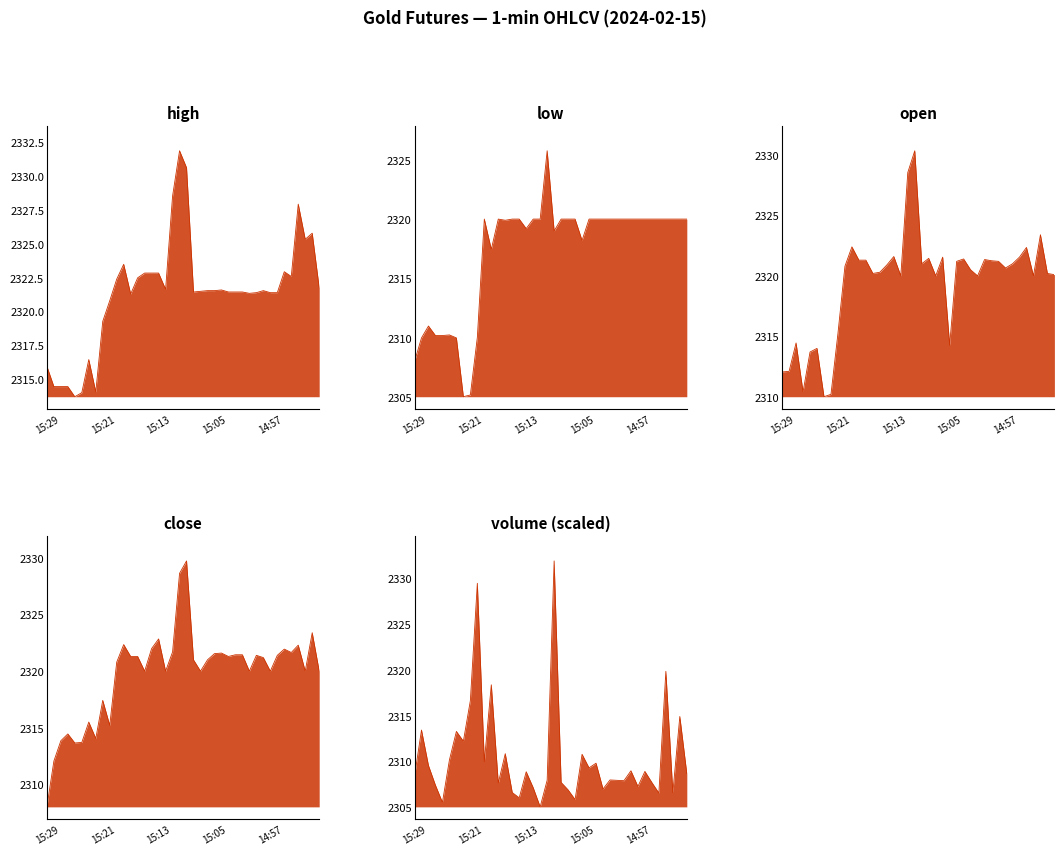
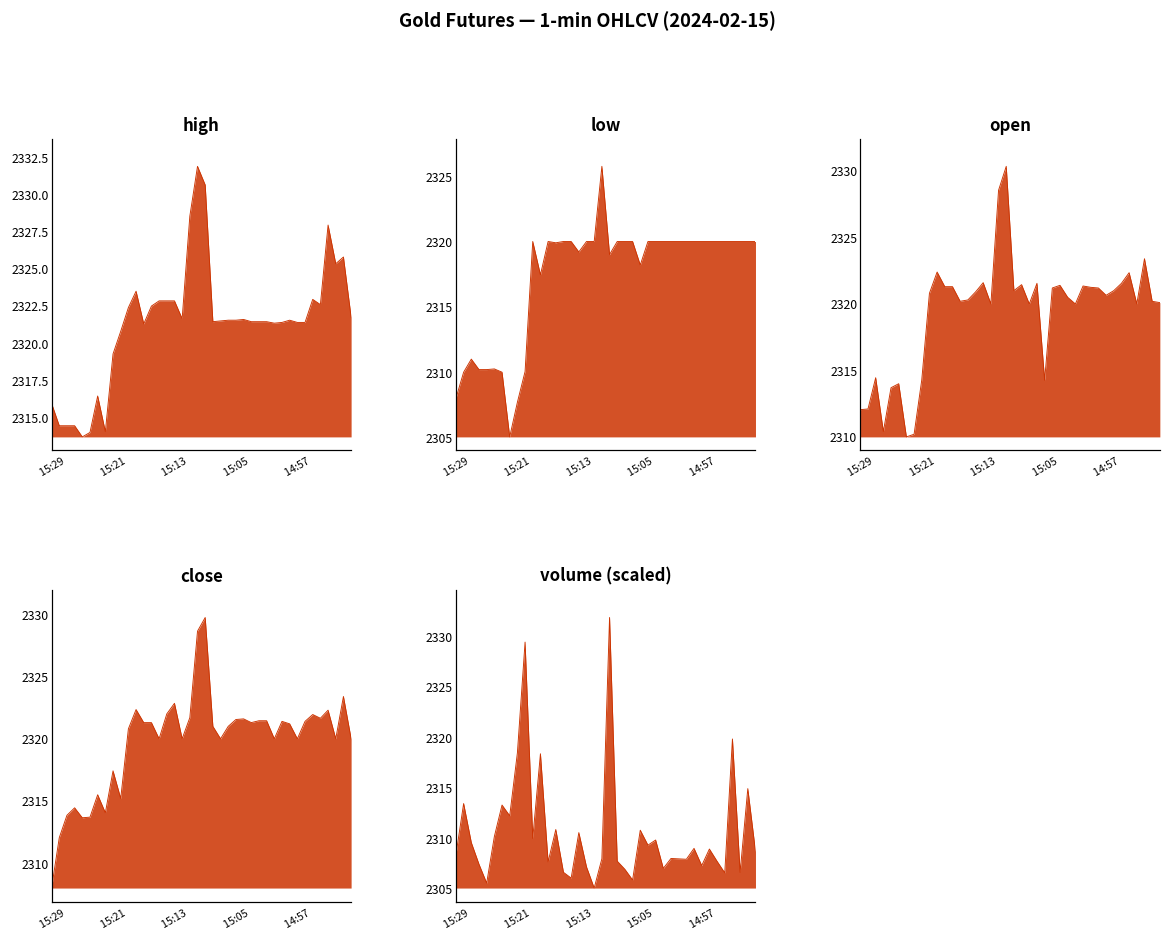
low, 15:21: 2305.2 -> 2307.7
open, 15:21: 2315.3 -> 2314.3
volume (scaled), 15:21: 2317 -> 2318
volume (scaled), 15:13: 2309 -> 2311
